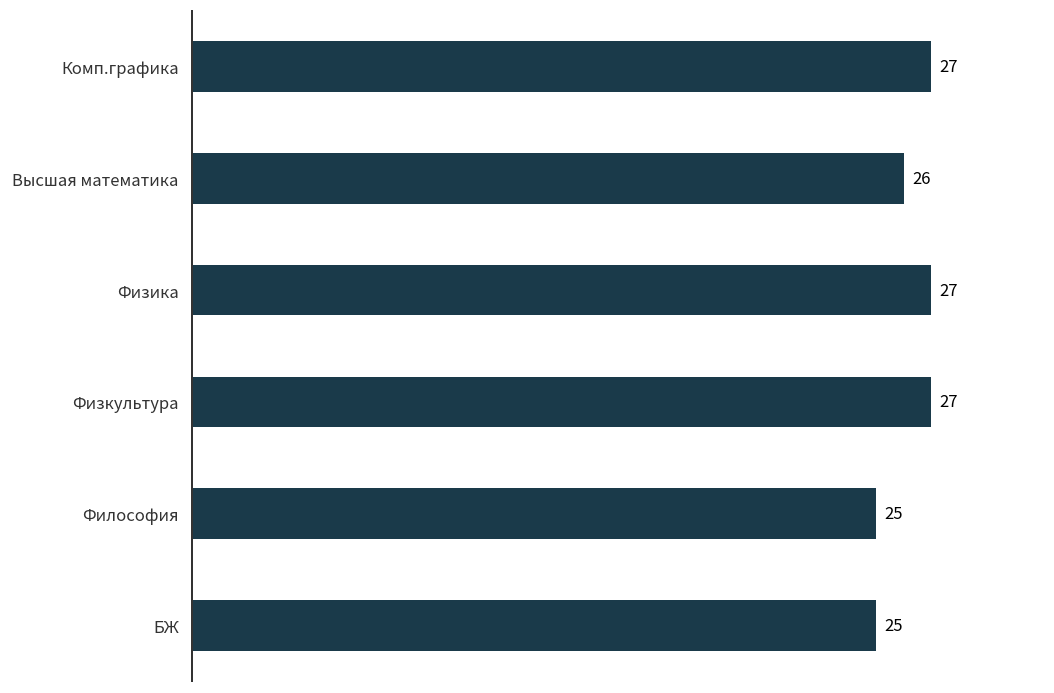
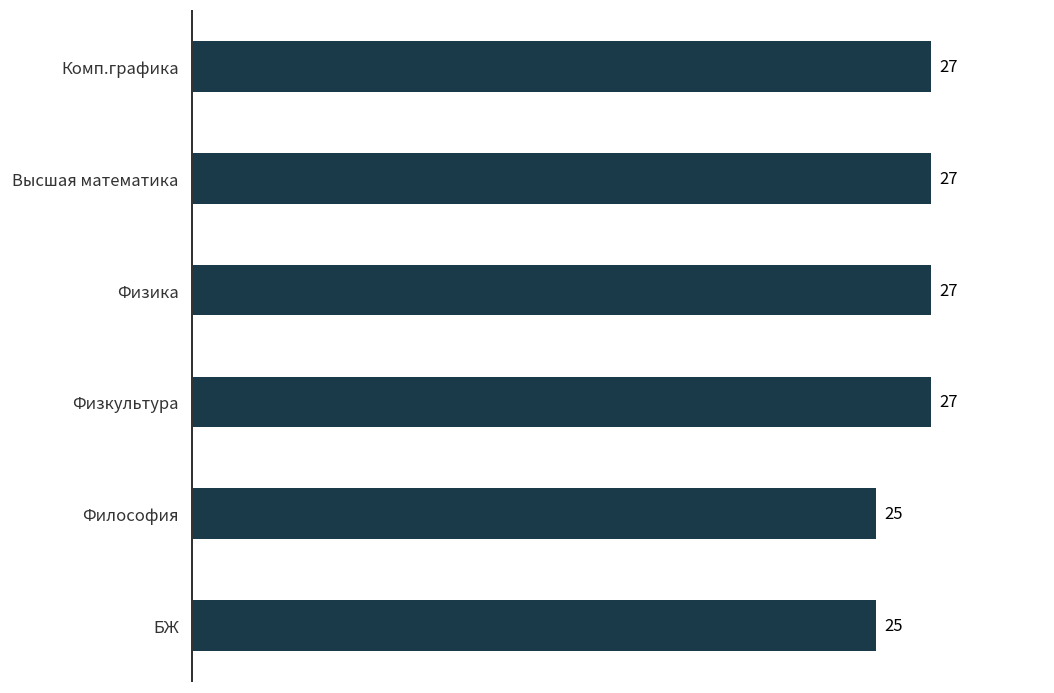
Высшая математика: 26 -> 27
